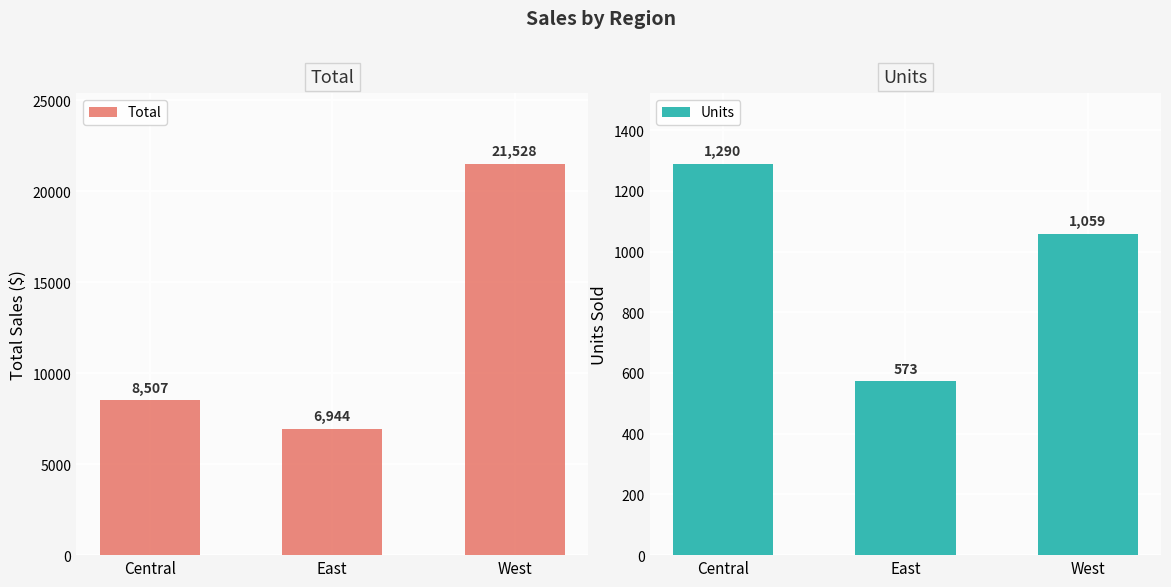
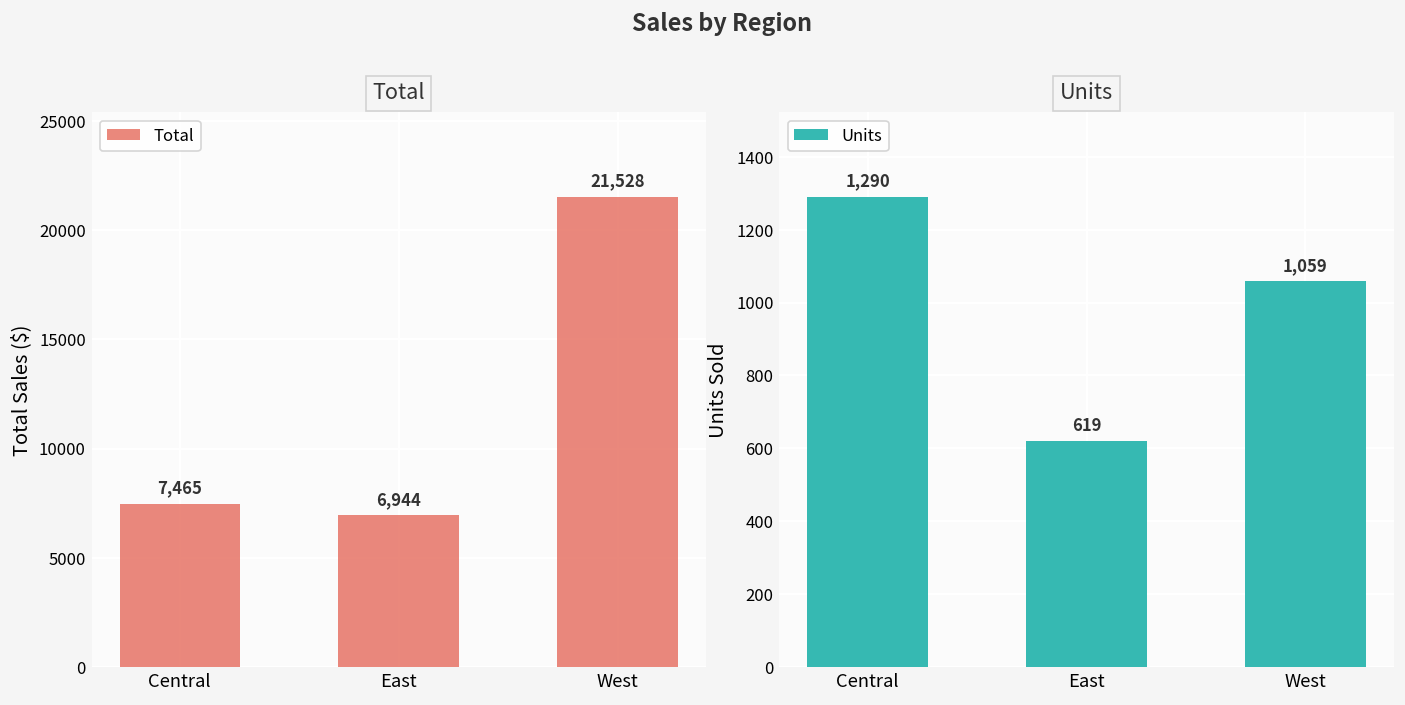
Total, Central: 8,507 -> 7,465
Units, East: 573 -> 619
